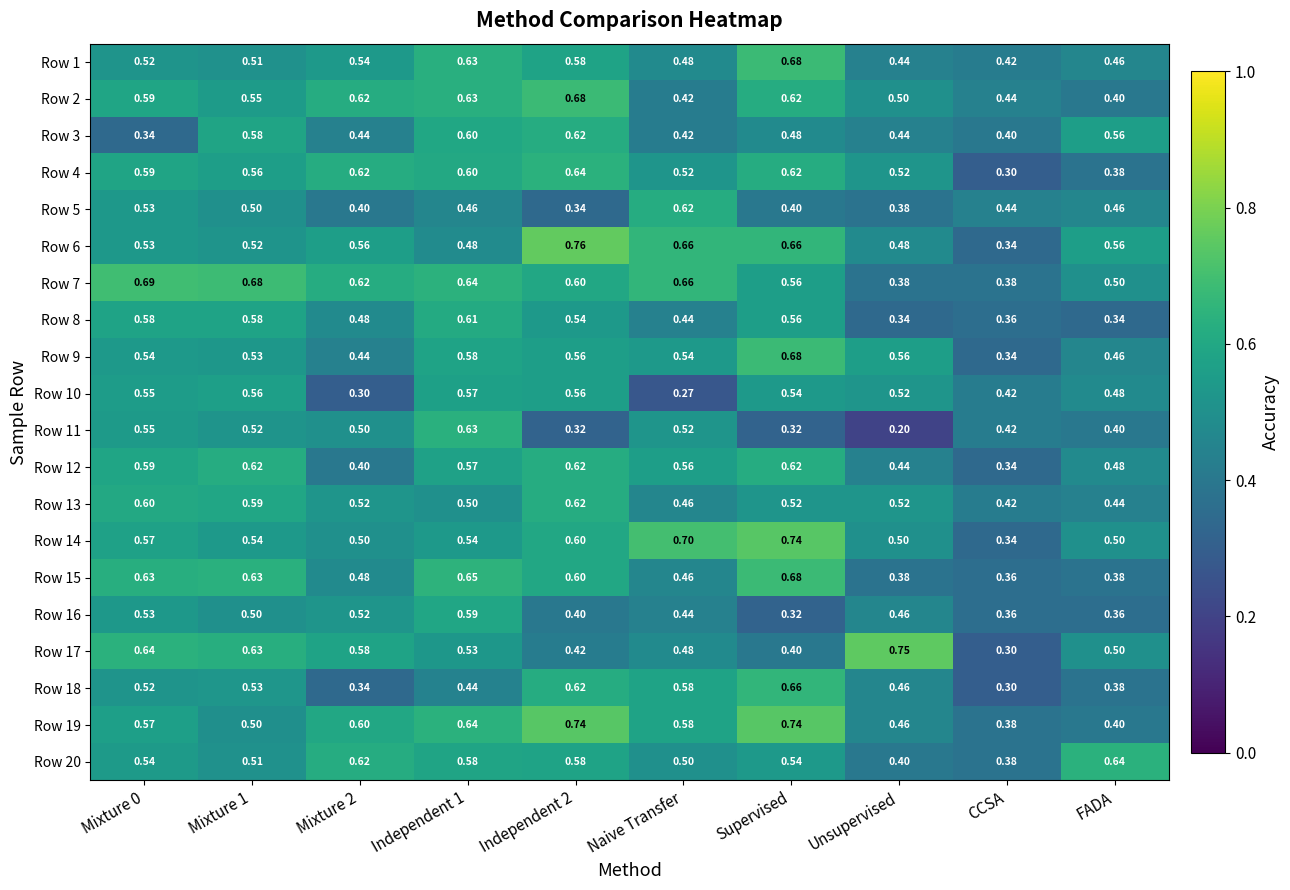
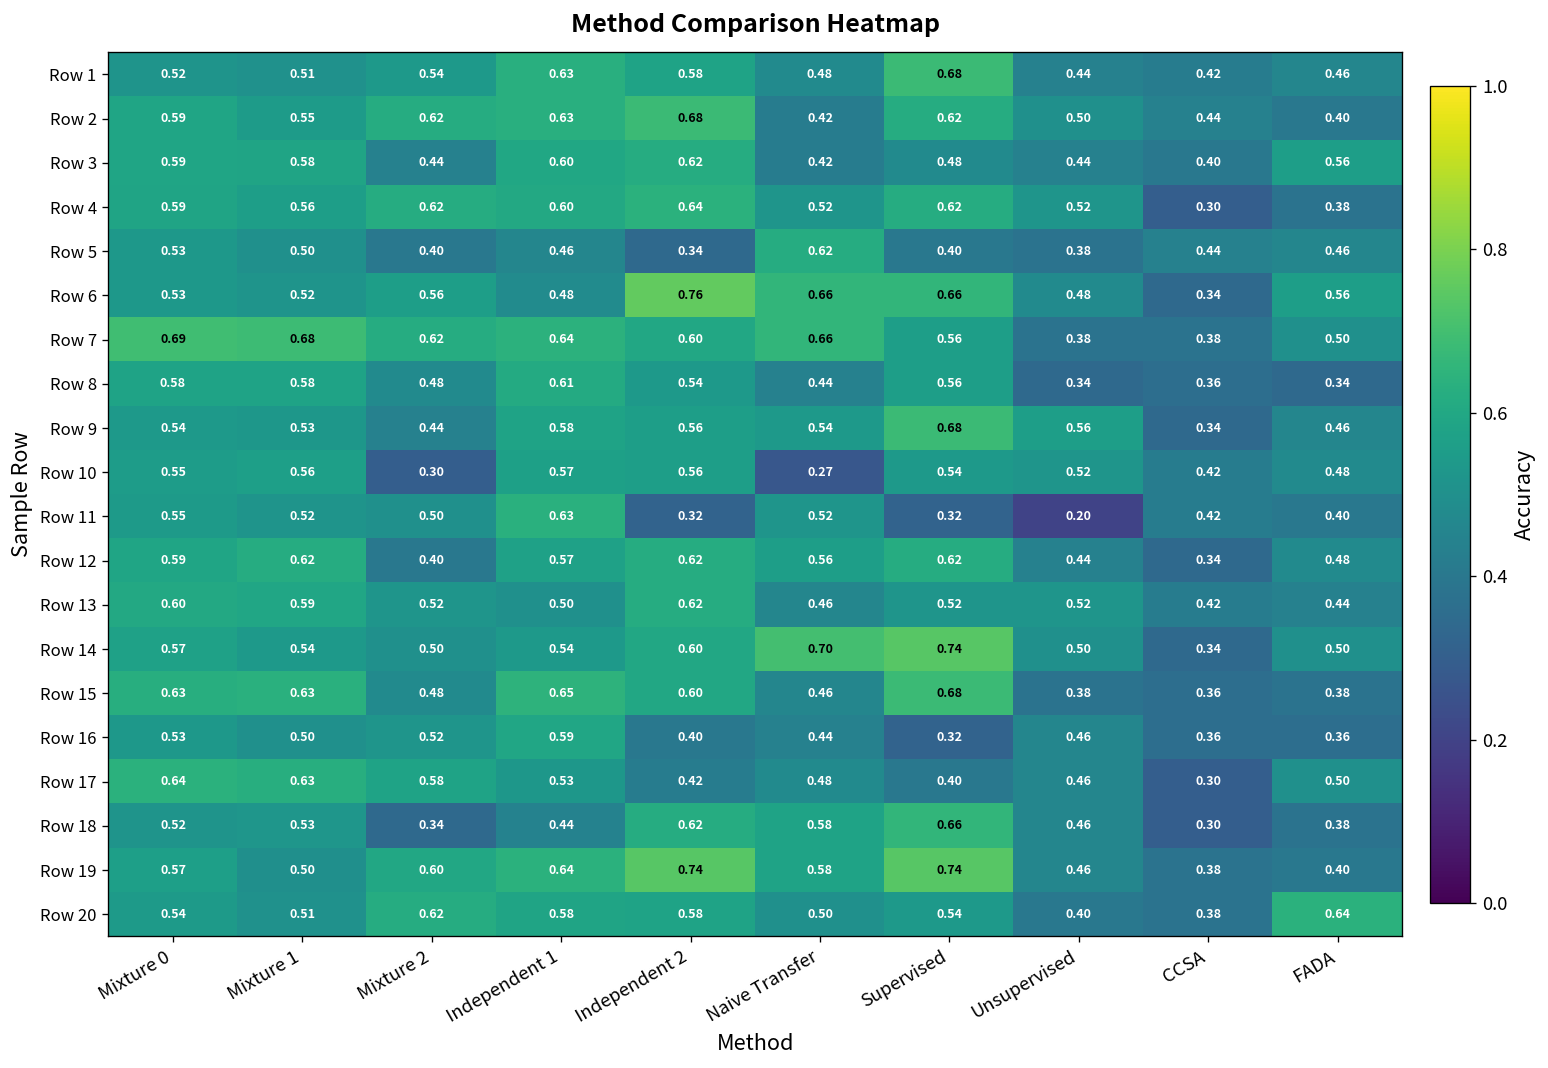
Row 3, Mixture 0: 0.34 -> 0.59
Row 17, Unsupervised: 0.75 -> 0.46
